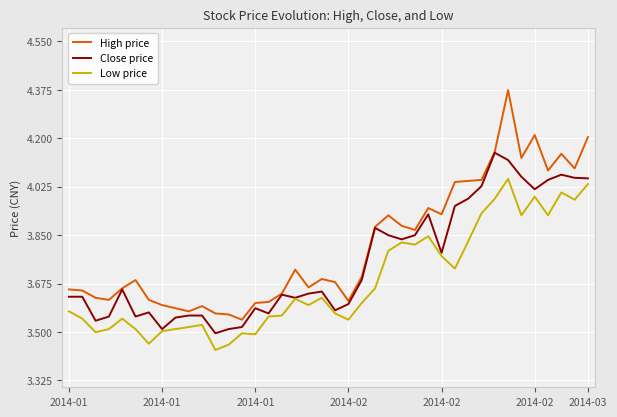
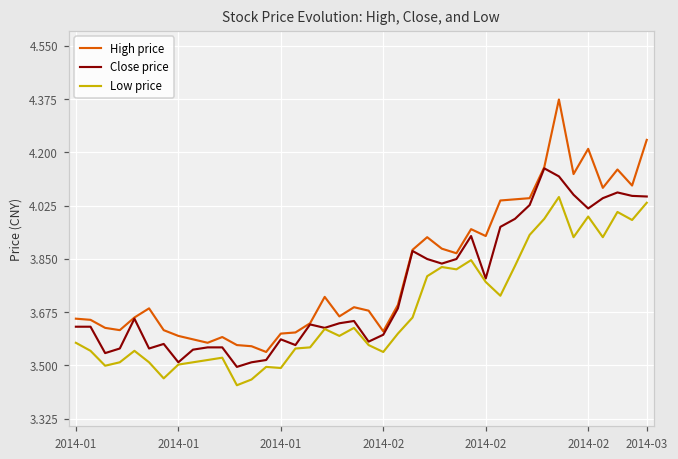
High price, 2014-03: 4.20 -> 4.24
